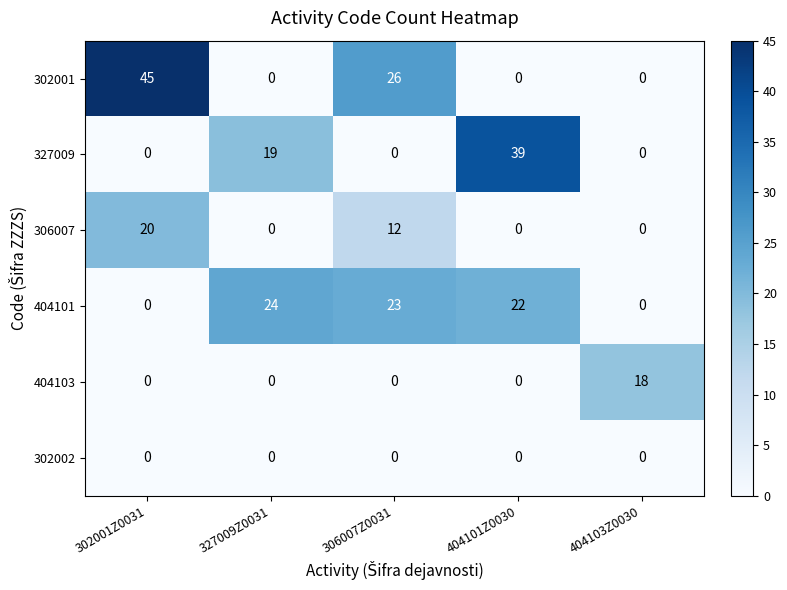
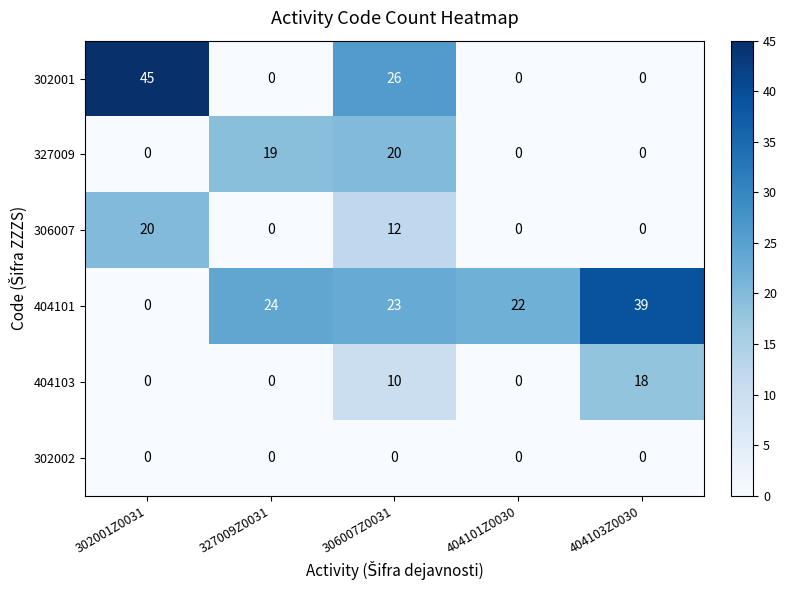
327009, 306007Z0031: 0 -> 20
327009, 404101Z0030: 39 -> 0
404101, 404103Z0030: 0 -> 39
404103, 306007Z0031: 0 -> 10
